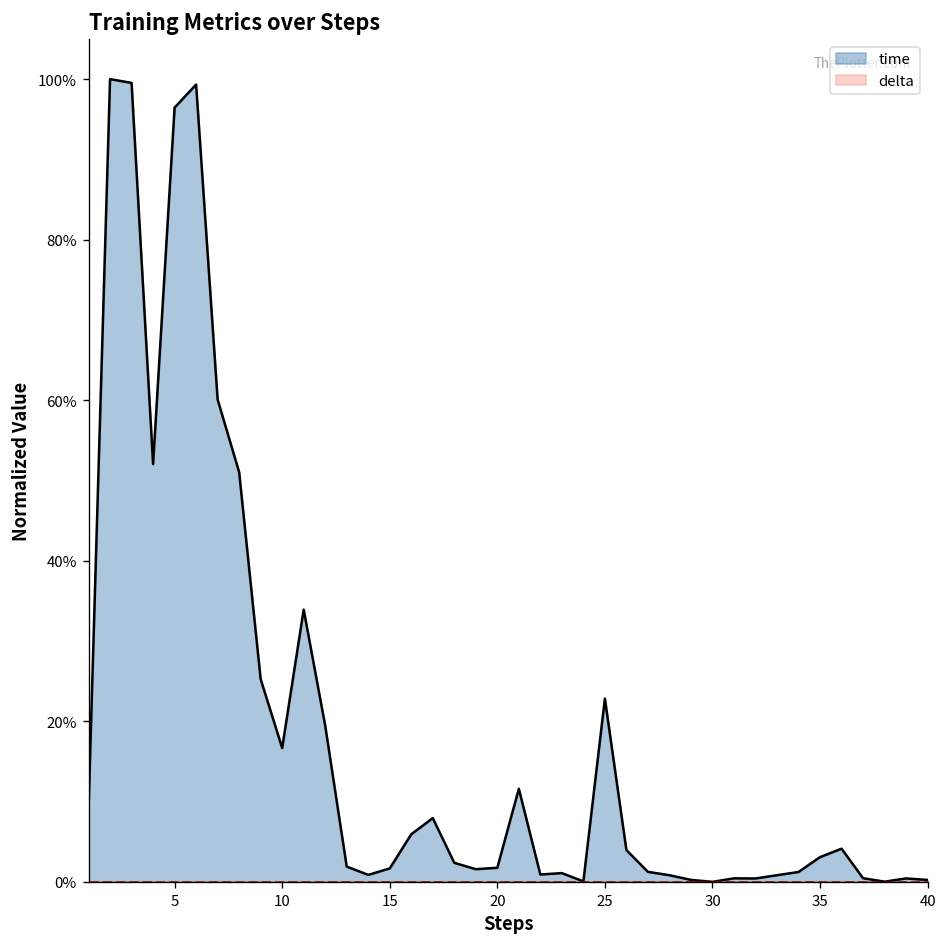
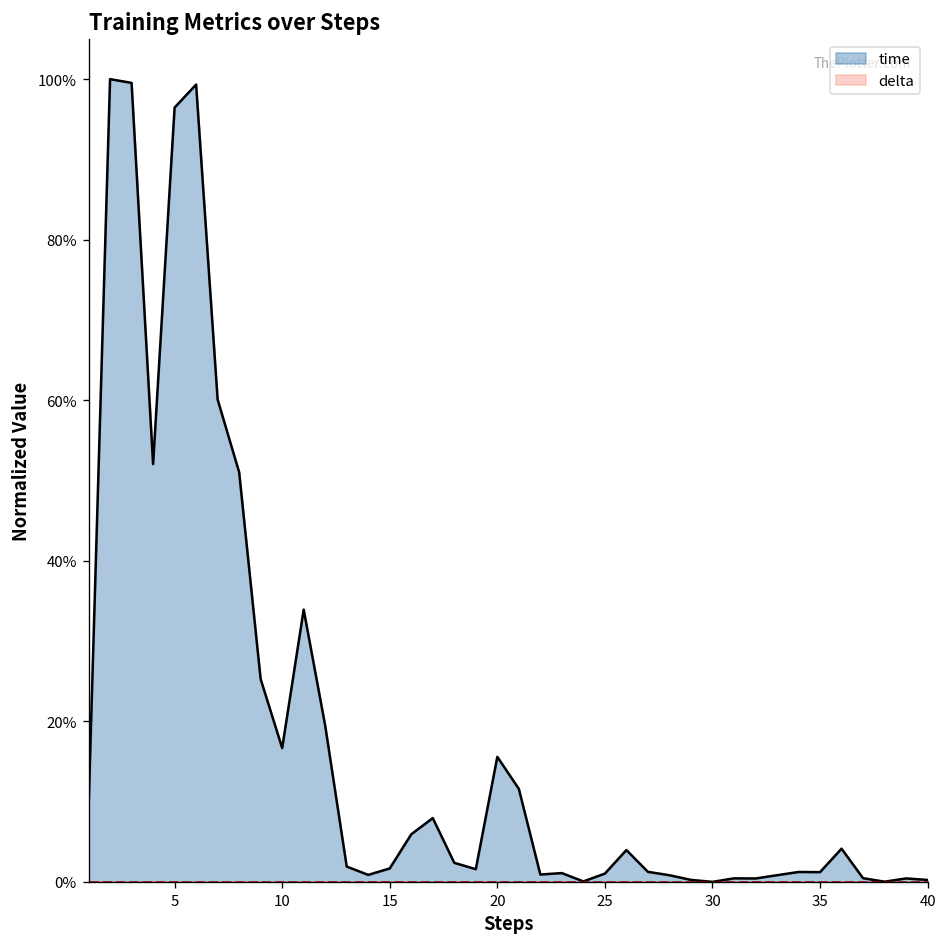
time, 20: 2% -> 16%
time, 25: 23% -> 1%
time, 35: 3% -> 1%
